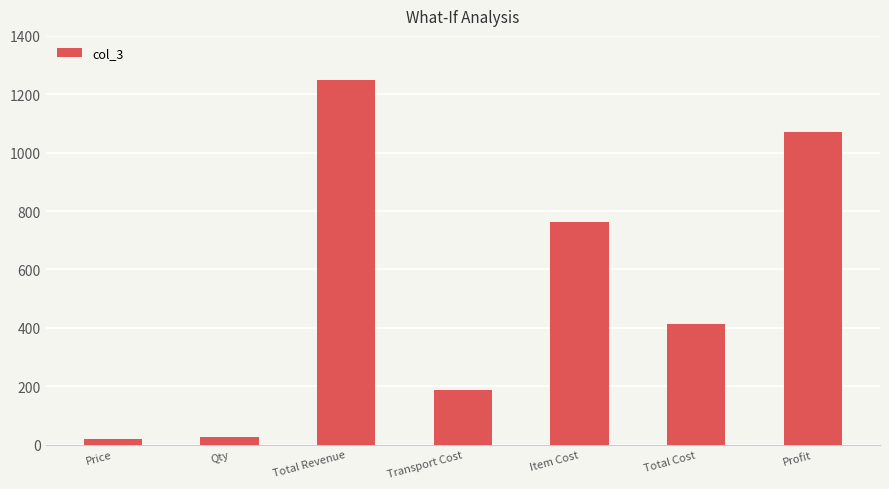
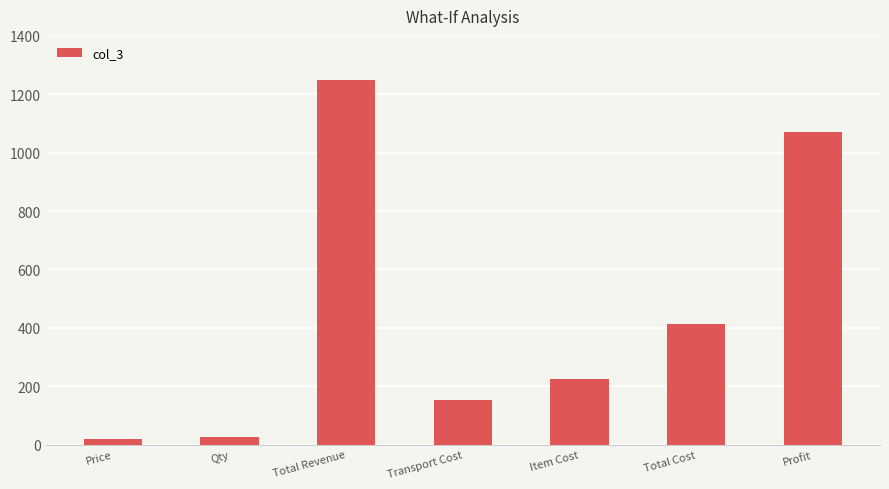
Transport Cost: 190 -> 150
Item Cost: 760 -> 230
